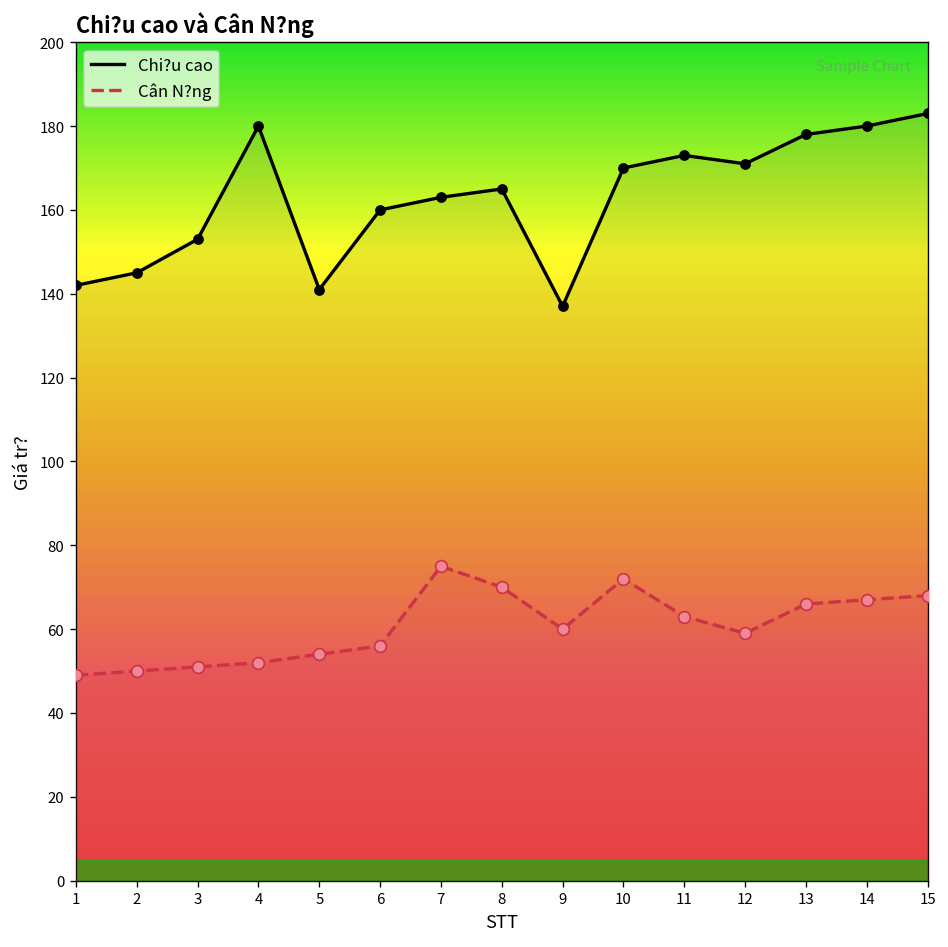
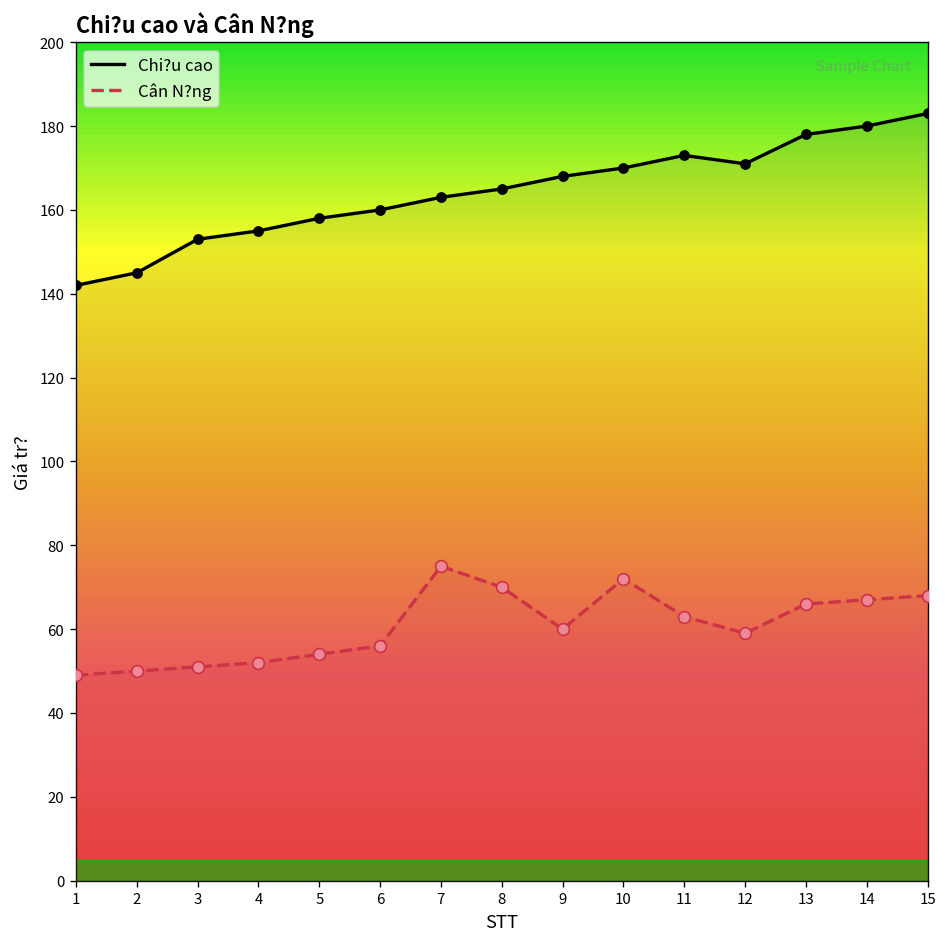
Chi?u cao, 4: 180 -> 155
Chi?u cao, 5: 141 -> 158
Chi?u cao, 9: 137 -> 168
